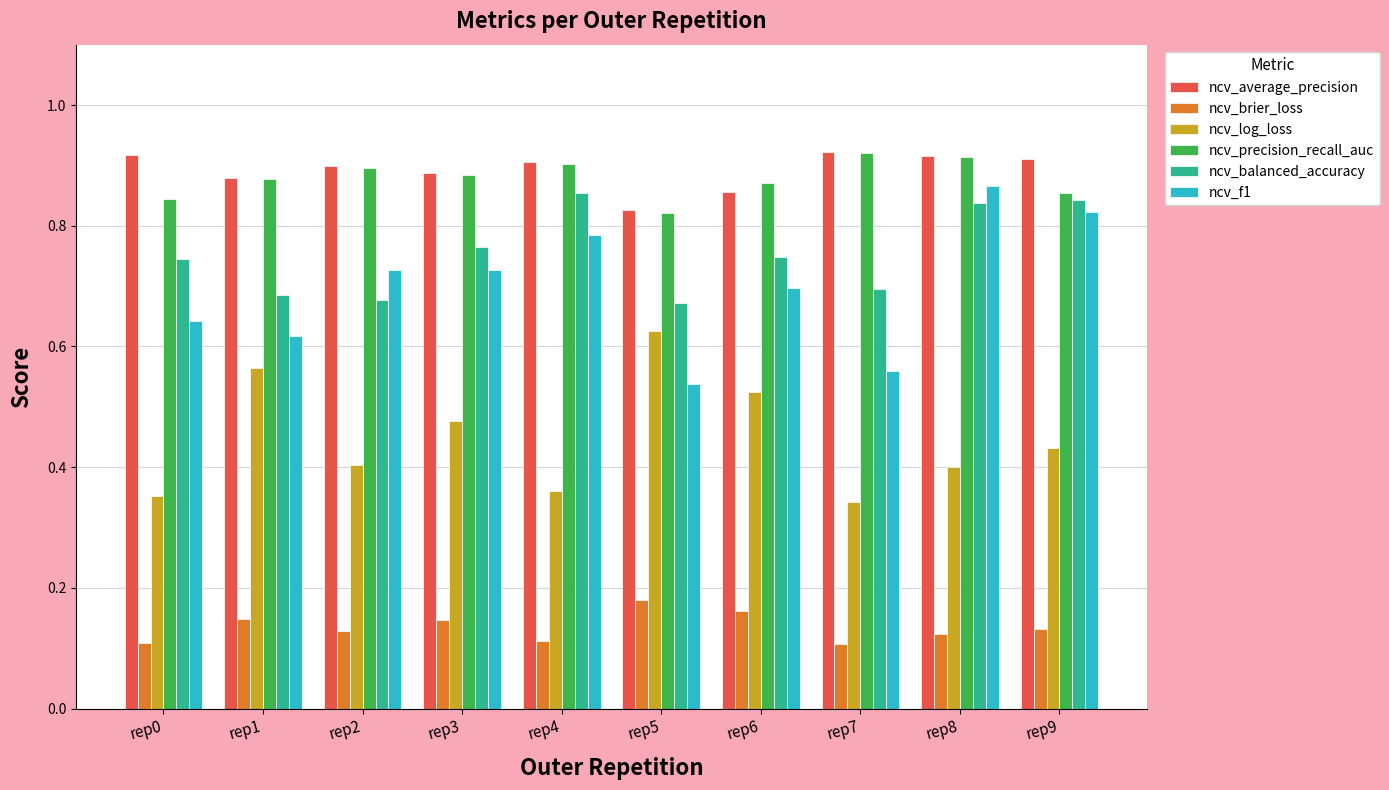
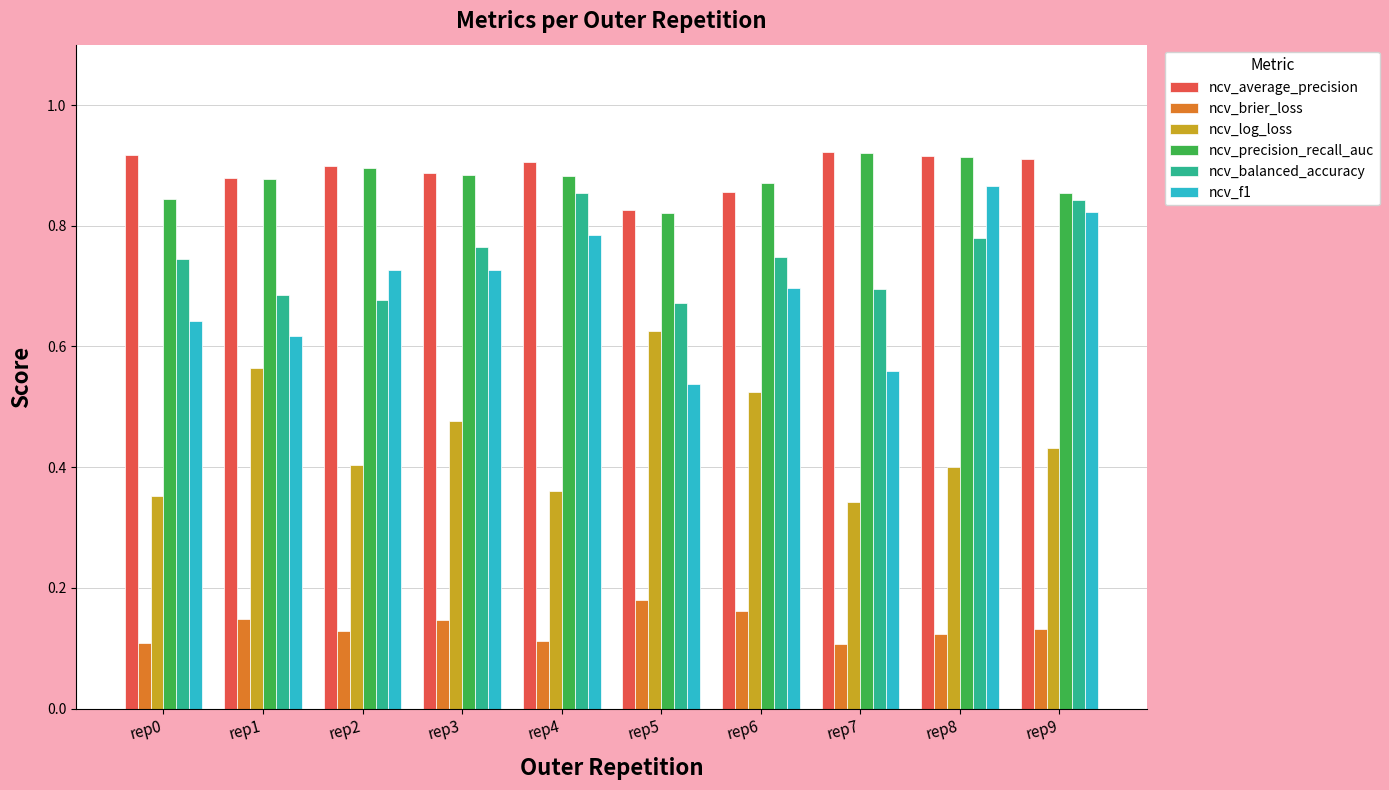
ncv_precision_recall_auc, rep4: 0.90 -> 0.88
ncv_balanced_accuracy, rep8: 0.84 -> 0.78
